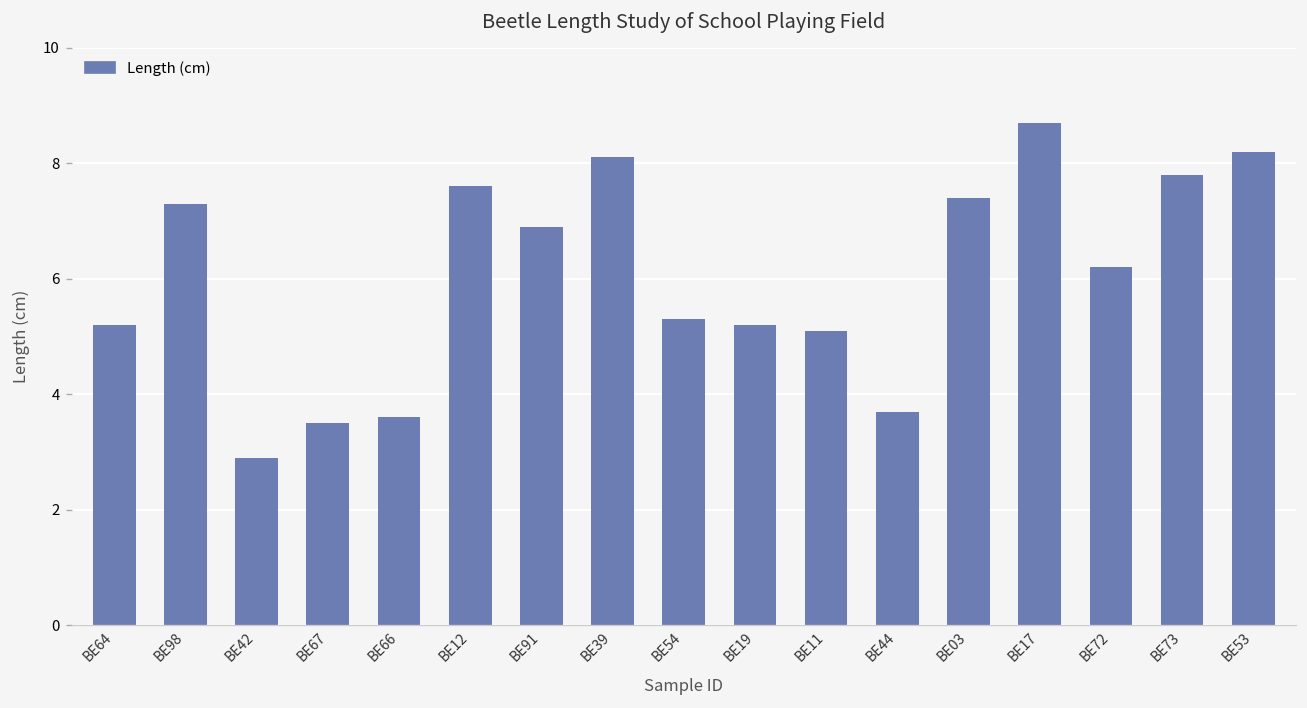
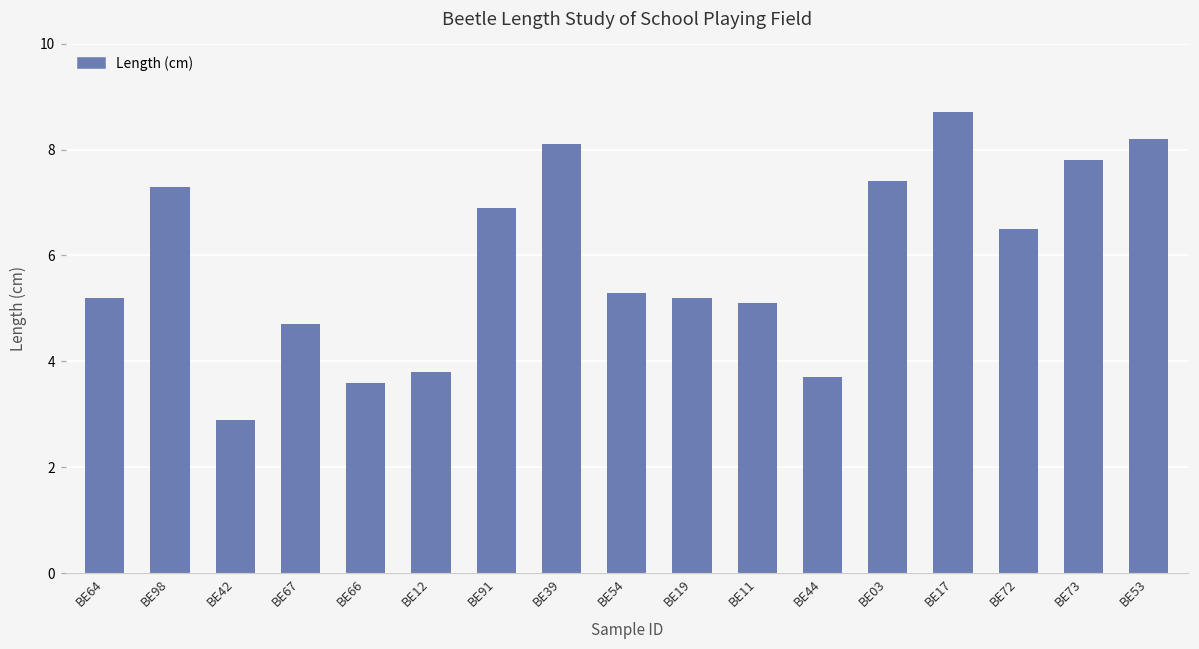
BE67: 3.5 -> 4.7
BE12: 7.6 -> 3.8
BE72: 6.2 -> 6.5
